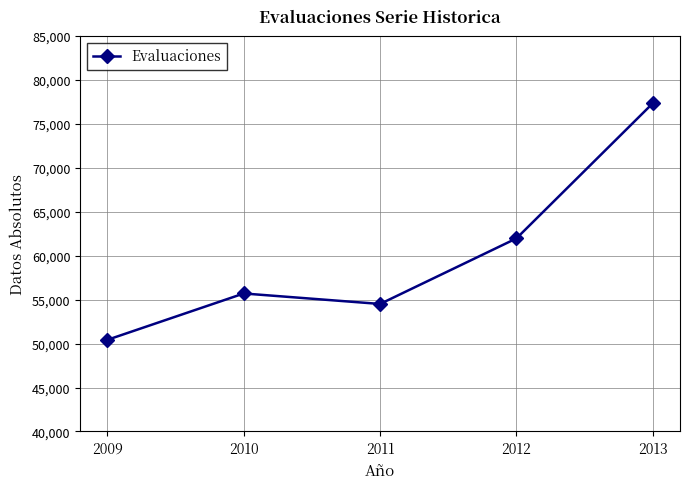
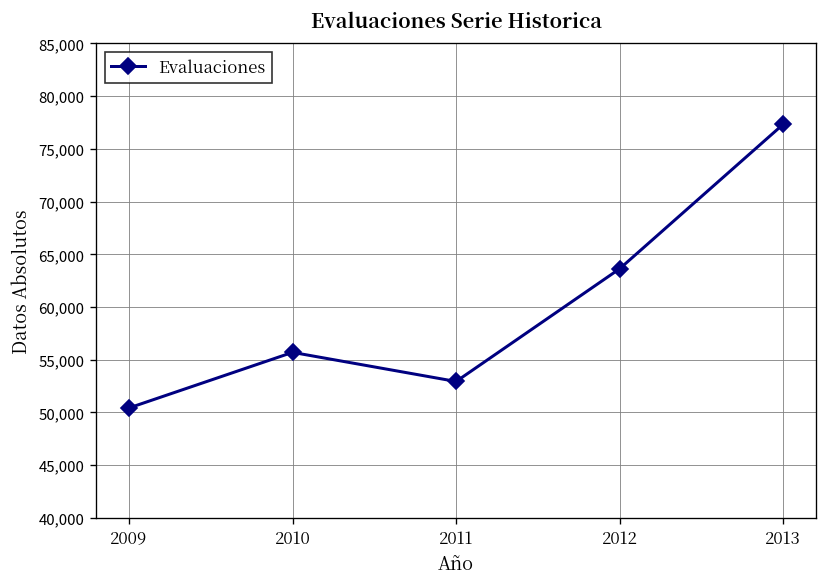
2011: 55,000 -> 53,000
2012: 62,000 -> 64,000
